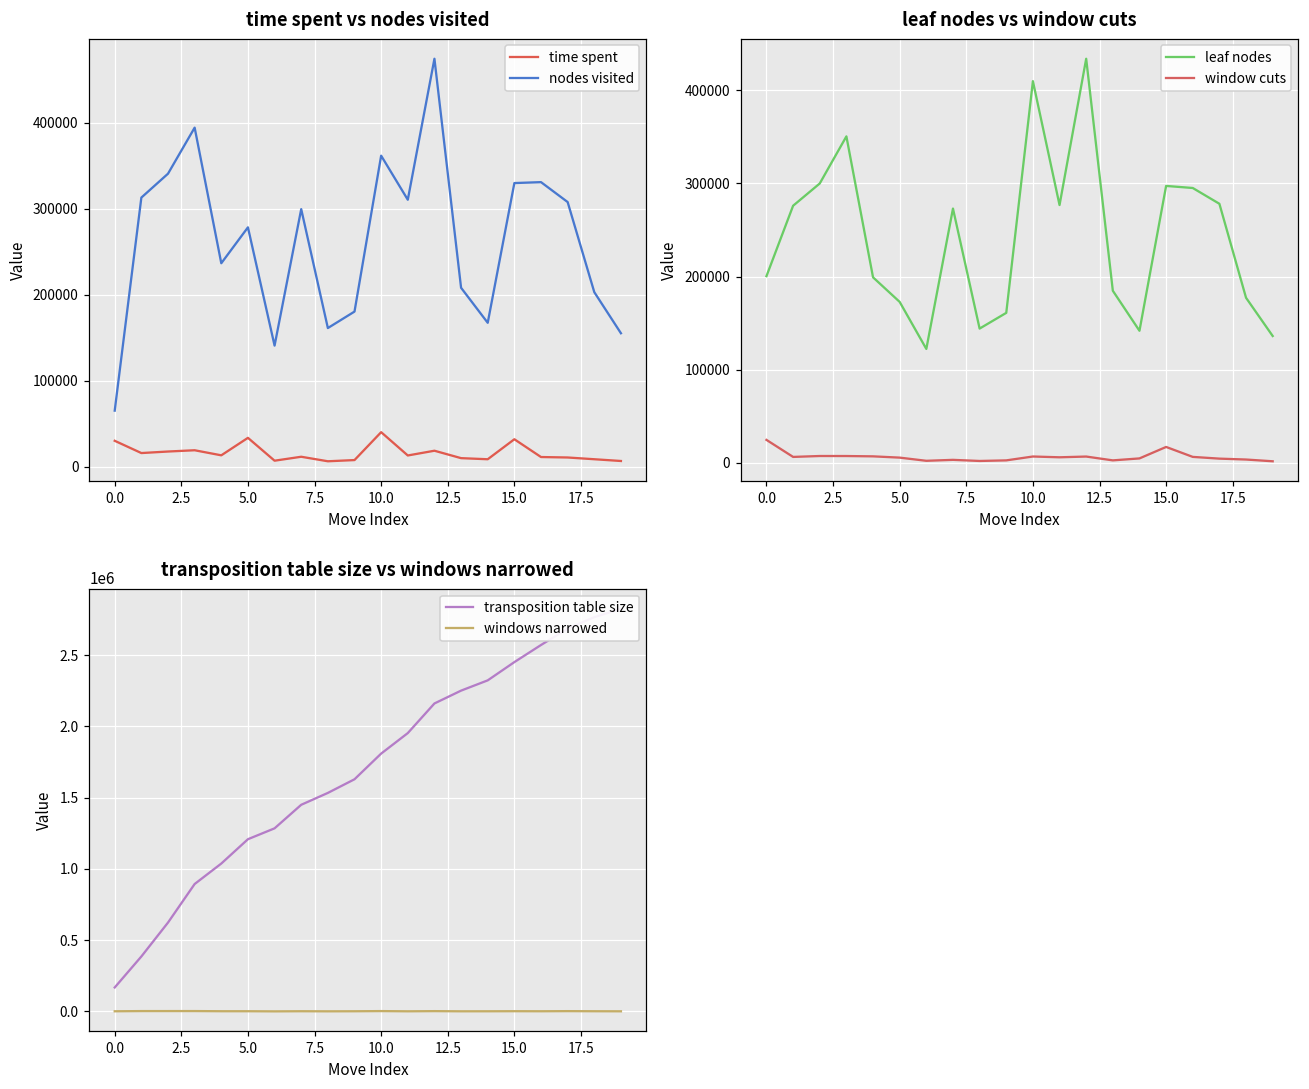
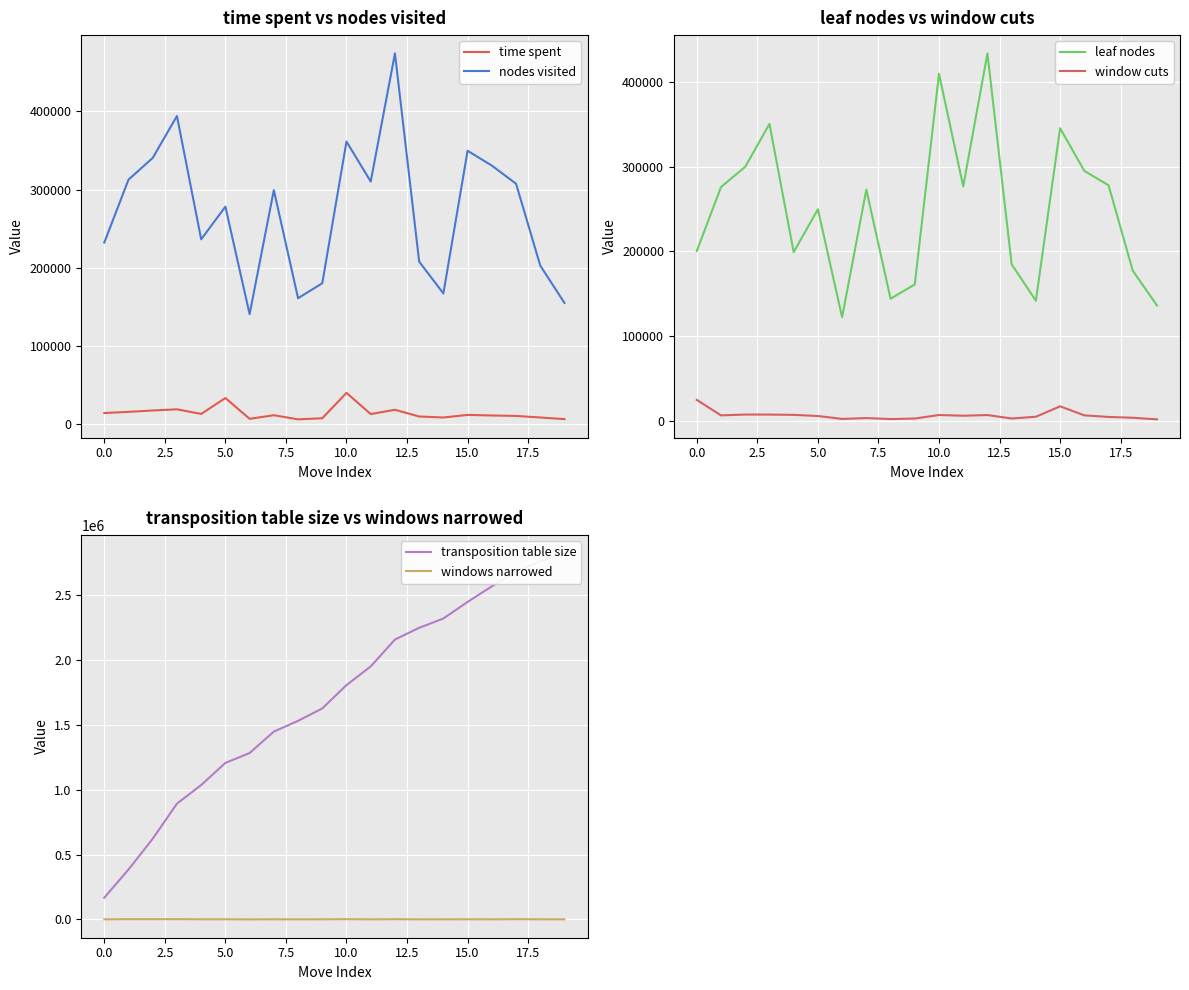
time spent vs nodes visited, time spent, 0.0: 30000 -> 10000
time spent vs nodes visited, nodes visited, 0.0: 70000 -> 230000
time spent vs nodes visited, time spent, 15.0: 30000 -> 10000
time spent vs nodes visited, nodes visited, 15.0: 330000 -> 350000
leaf nodes vs window cuts, leaf nodes, 5.0: 170000 -> 250000
leaf nodes vs window cuts, leaf nodes, 15.0: 300000 -> 350000
